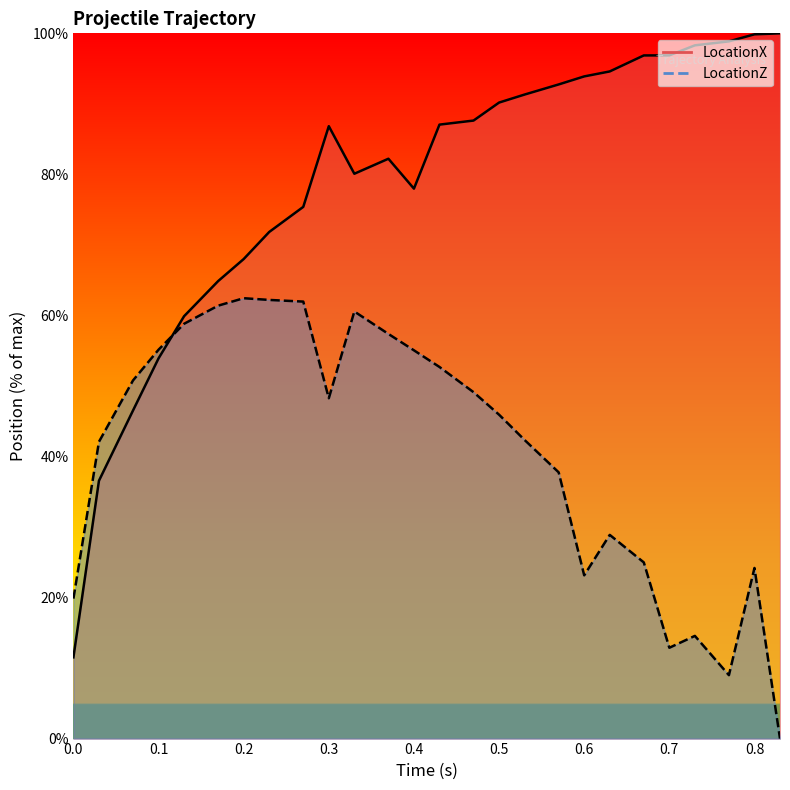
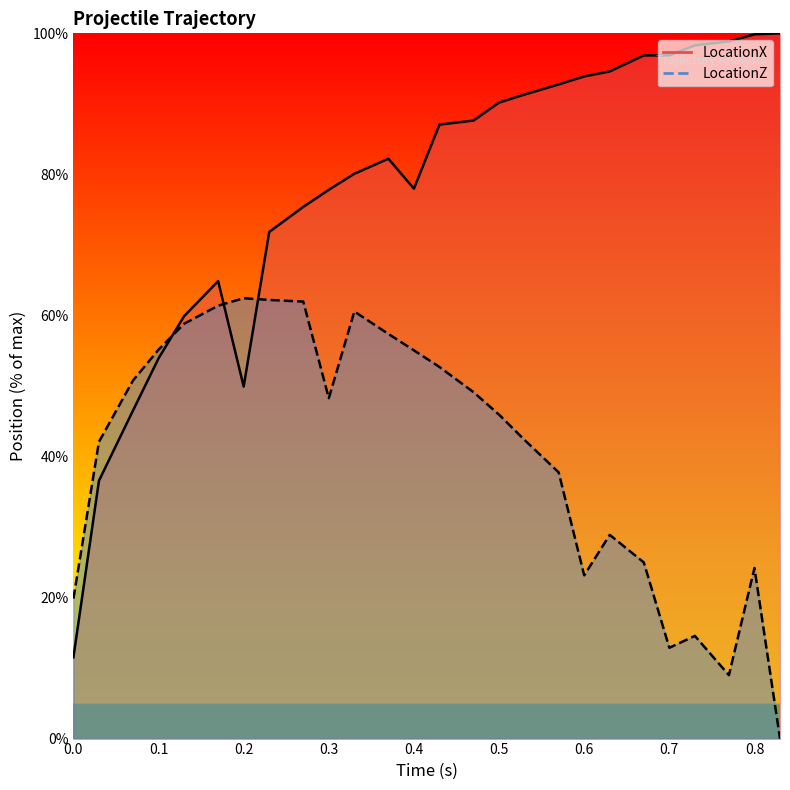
LocationX, 0.2: 68% -> 50%
LocationX, 0.3: 87% -> 78%
